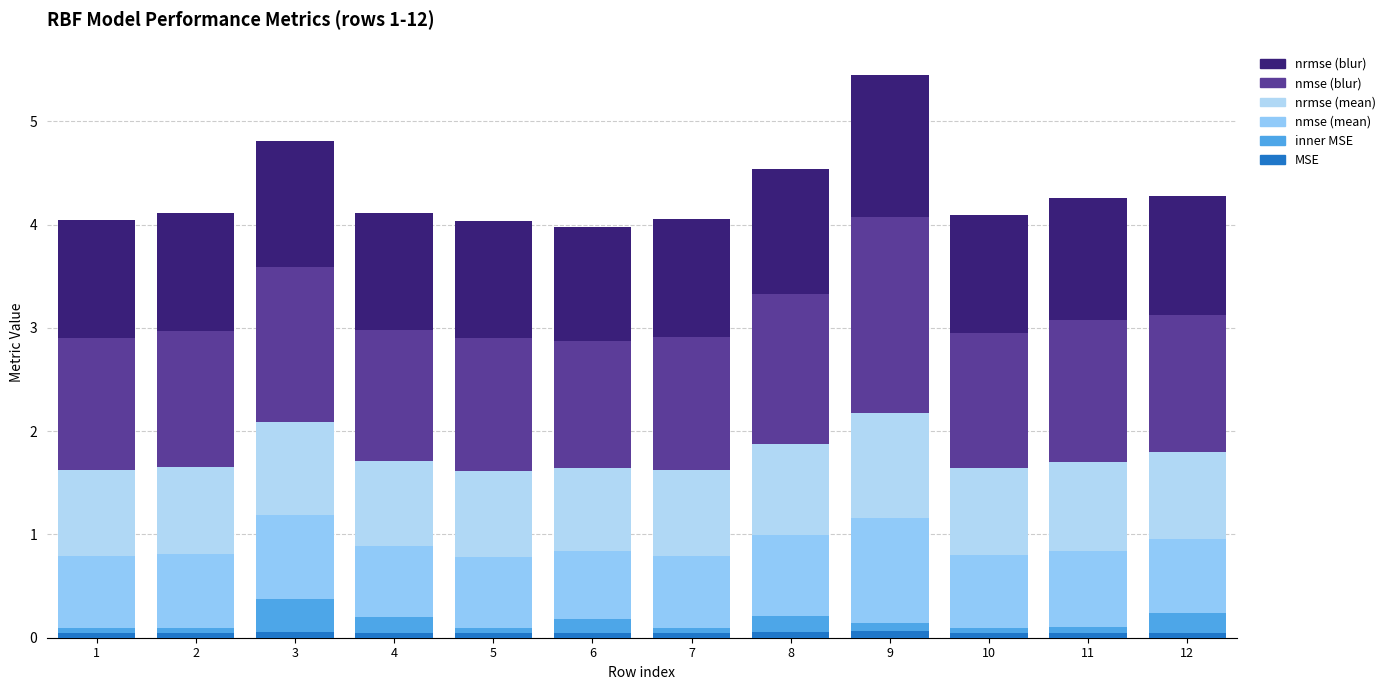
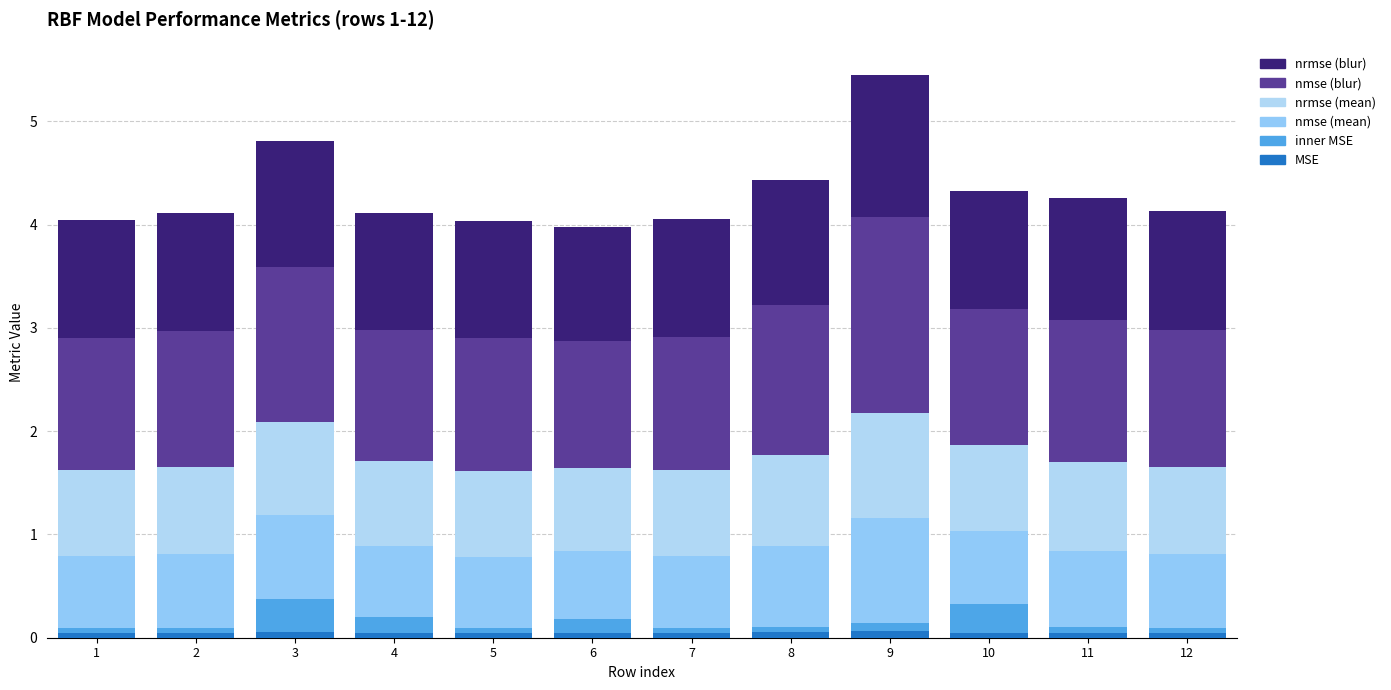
inner MSE, 8: 0.16 -> 0.05
inner MSE, 10: 0.05 -> 0.28
inner MSE, 12: 0.20 -> 0.05
